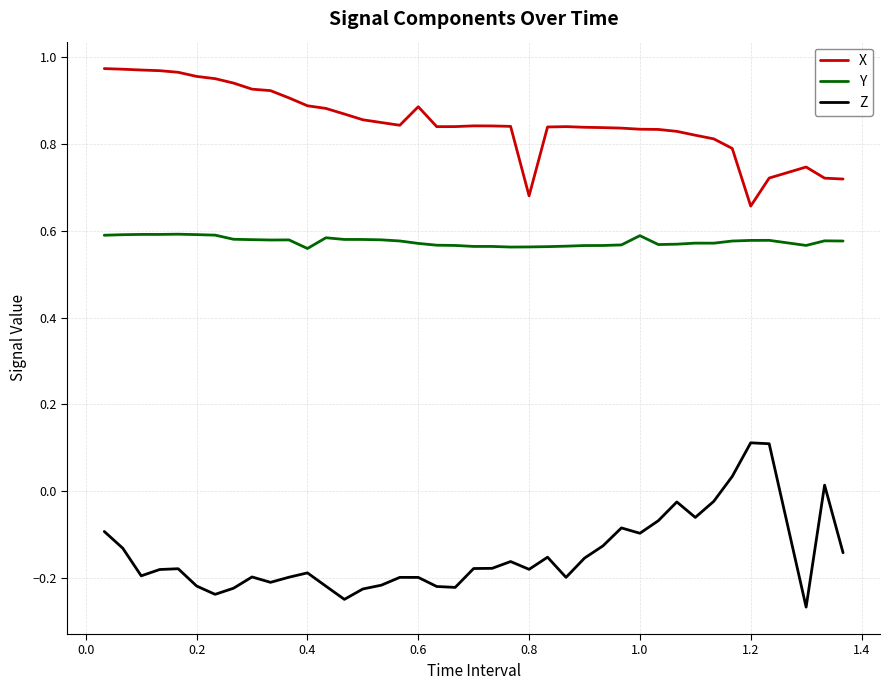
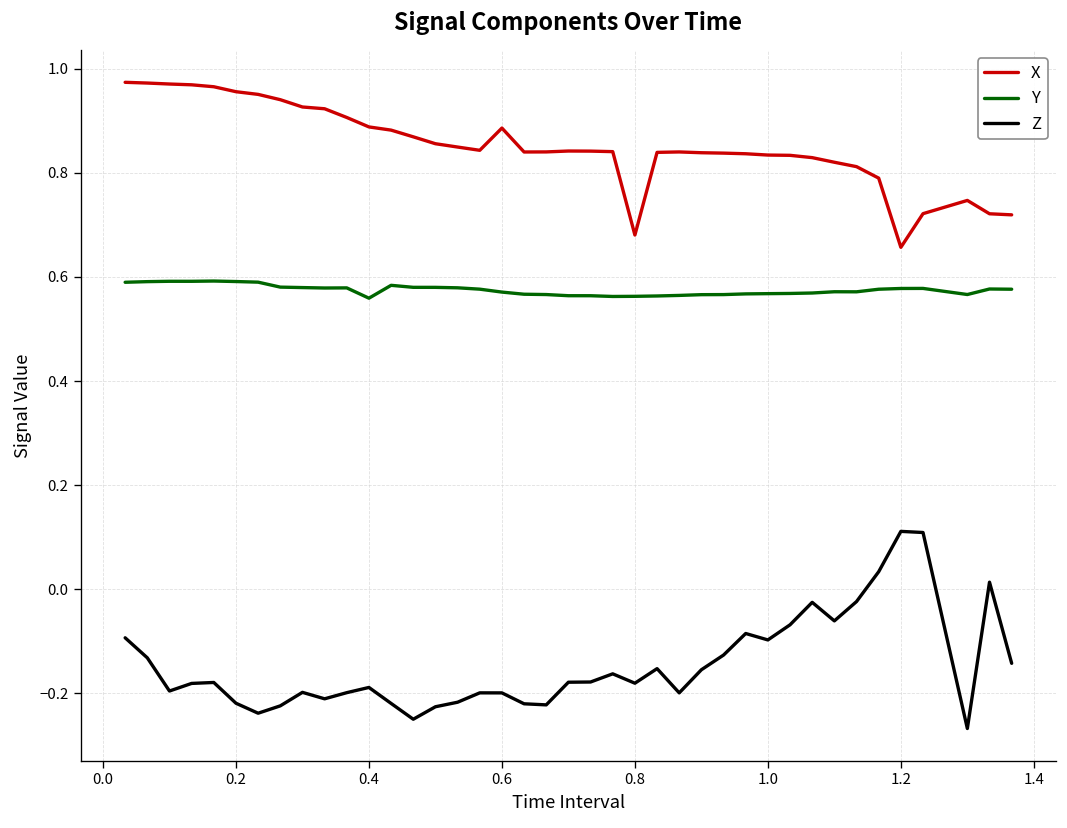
Y, 1.0: 0.59 -> 0.57
